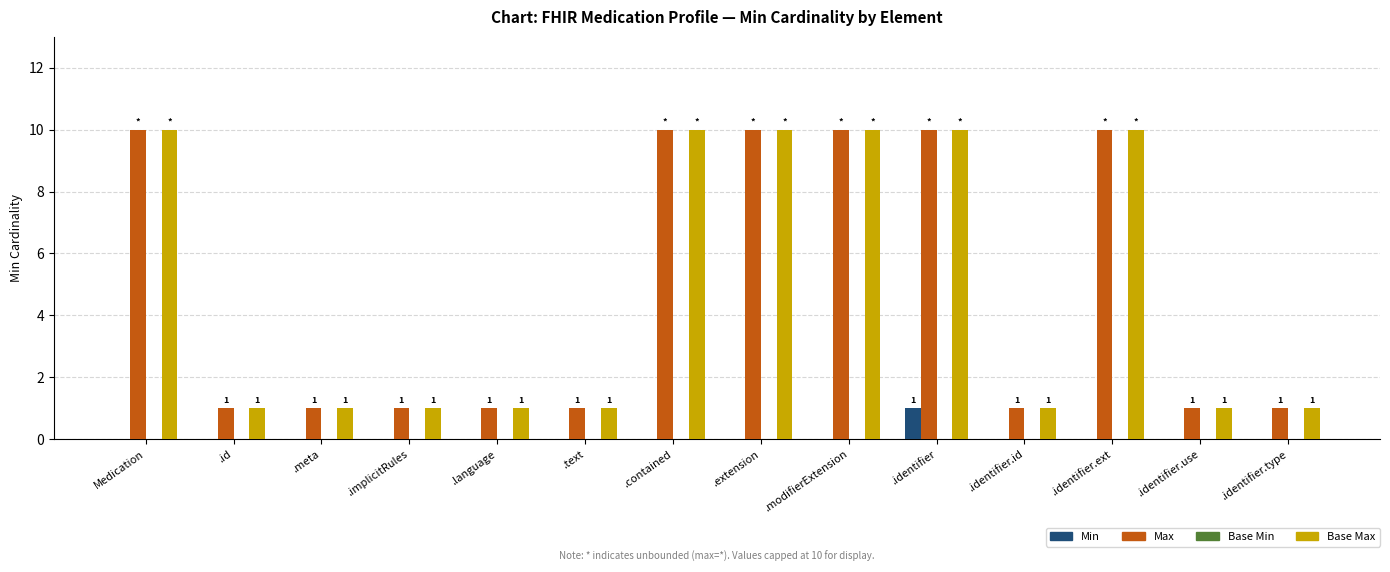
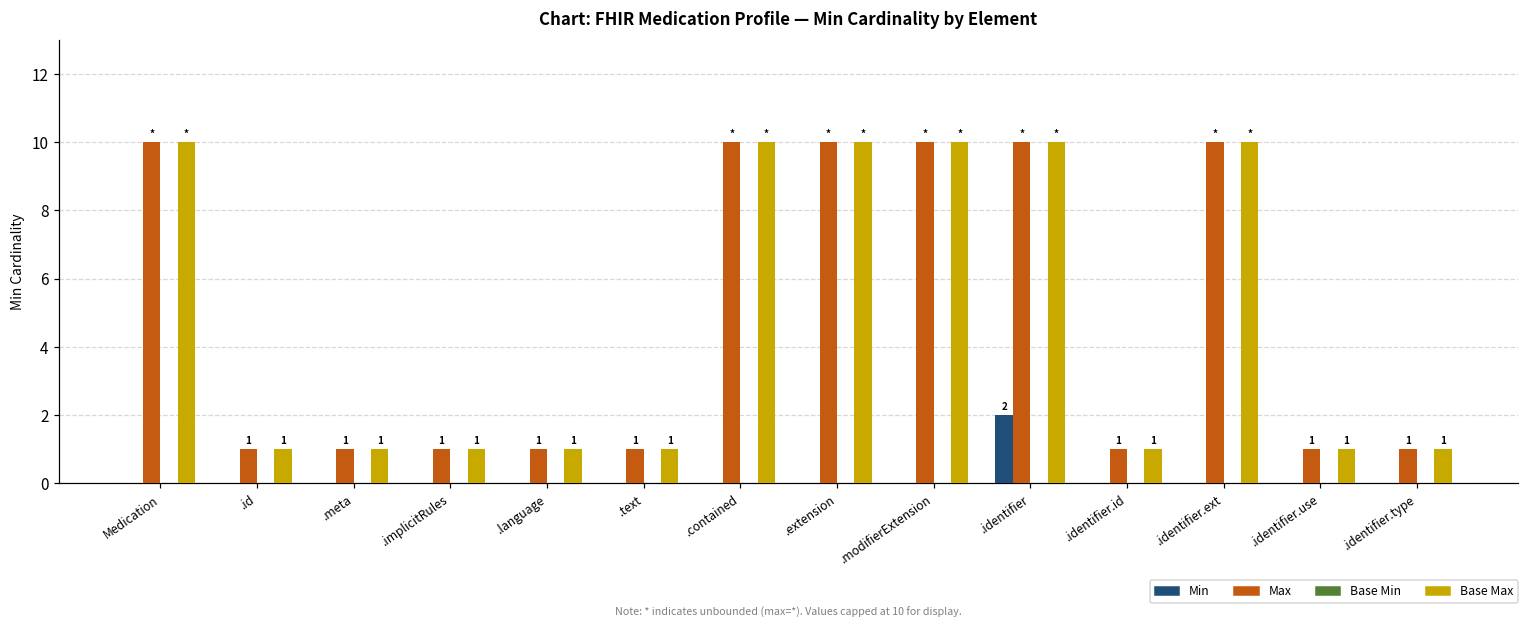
Min, .identifier: 1 -> 2
